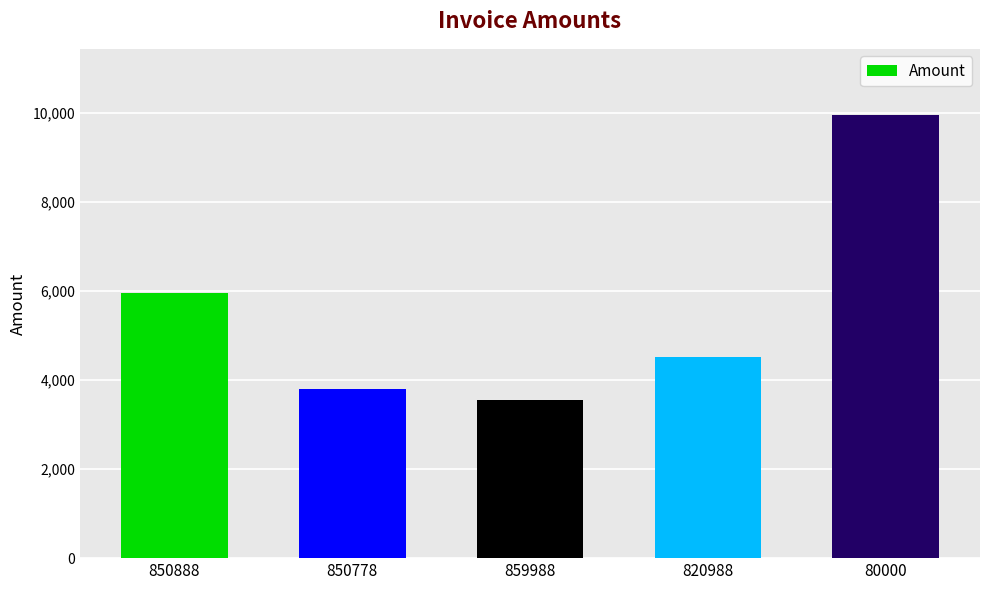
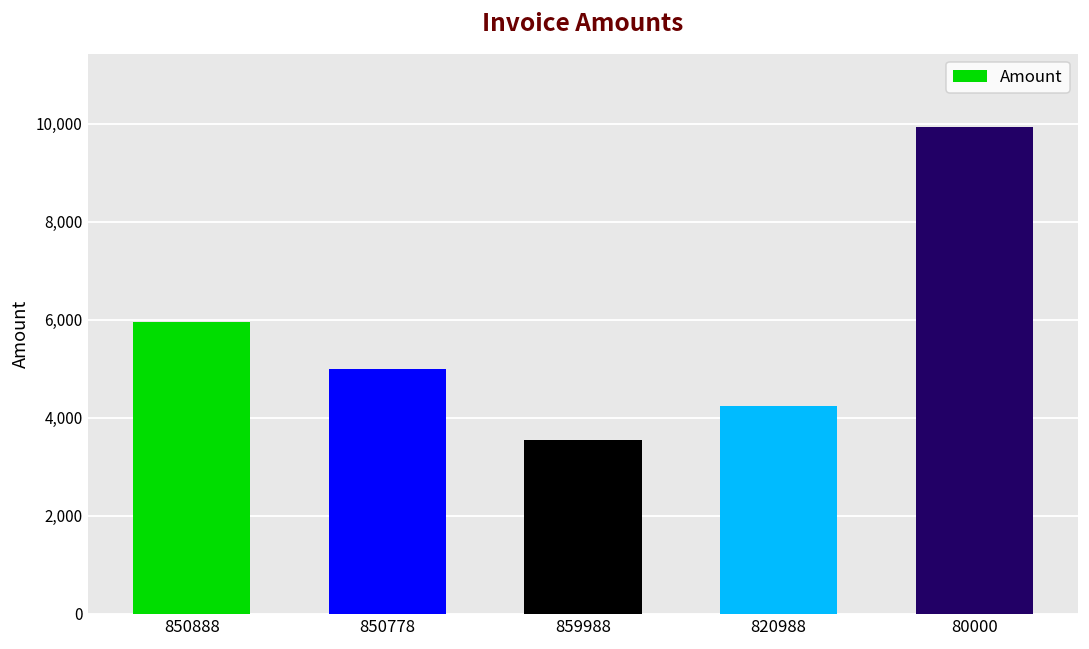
850778: 3,800 -> 5,000
820988: 4,500 -> 4,200
